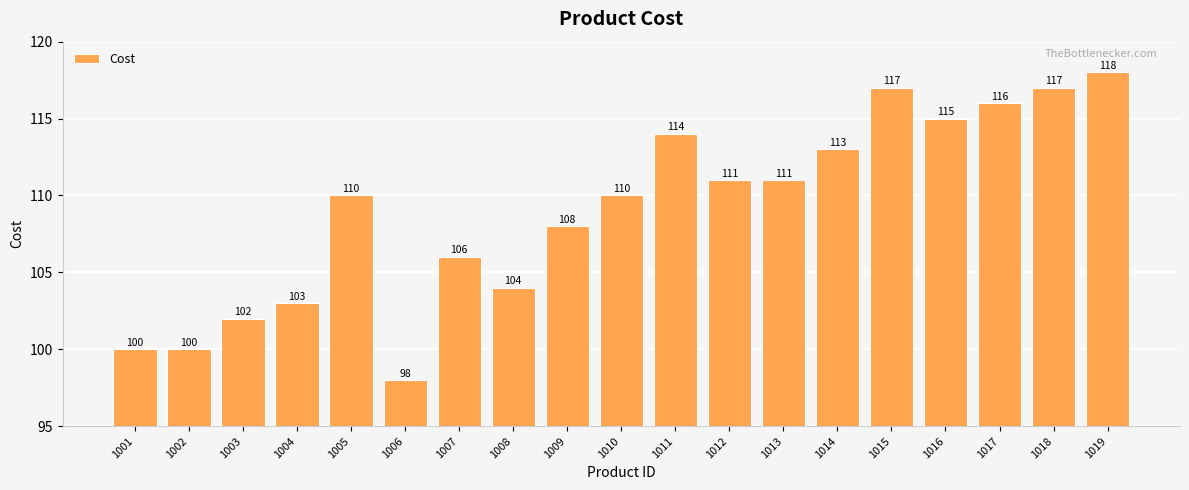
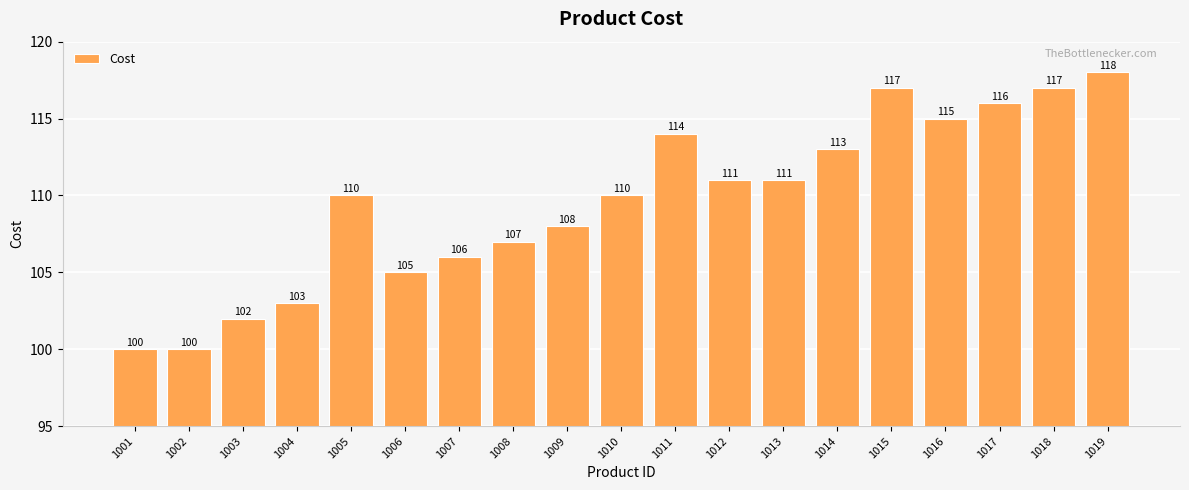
1006: 98 -> 105
1008: 104 -> 107
